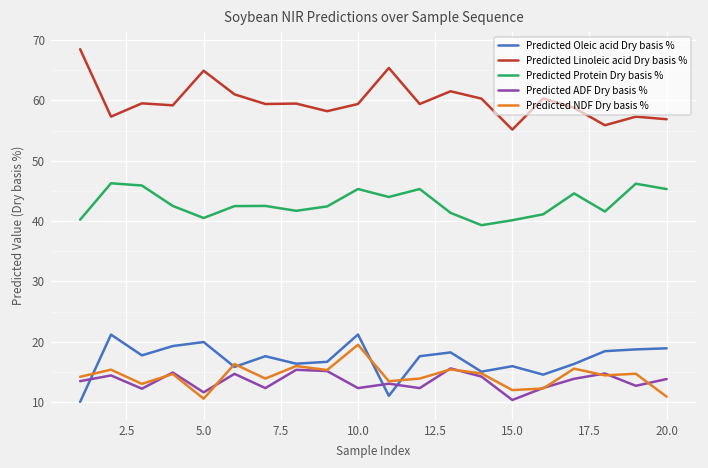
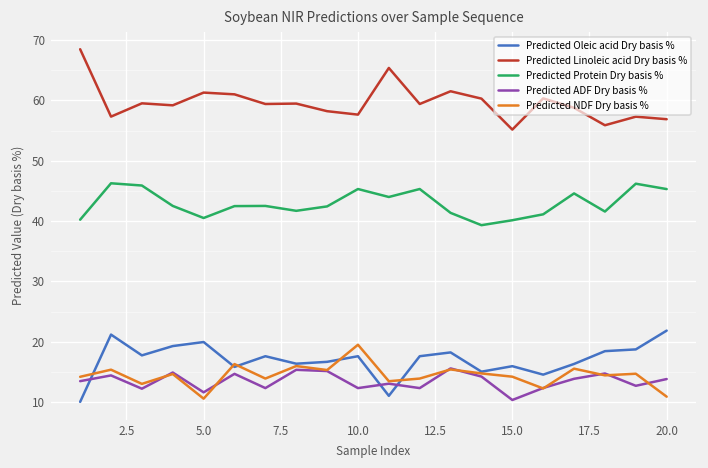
Predicted Linoleic acid Dry basis %, 5.0: 65 -> 61
Predicted Oleic acid Dry basis %, 10.0: 21 -> 18
Predicted Linoleic acid Dry basis %, 10.0: 59 -> 58
Predicted NDF Dry basis %, 15.0: 12 -> 14
Predicted Oleic acid Dry basis %, 20.0: 19 -> 22
